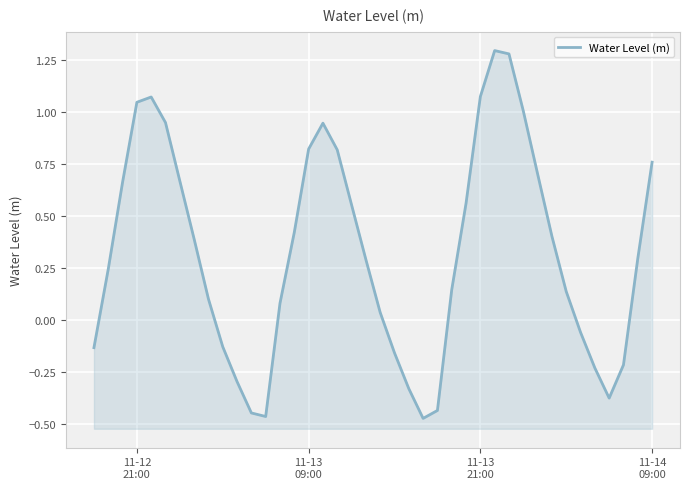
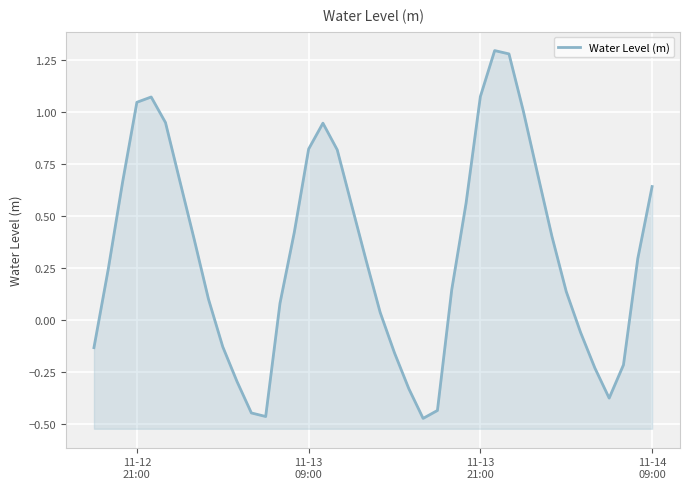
11-14 09:00: 0.76 -> 0.64
